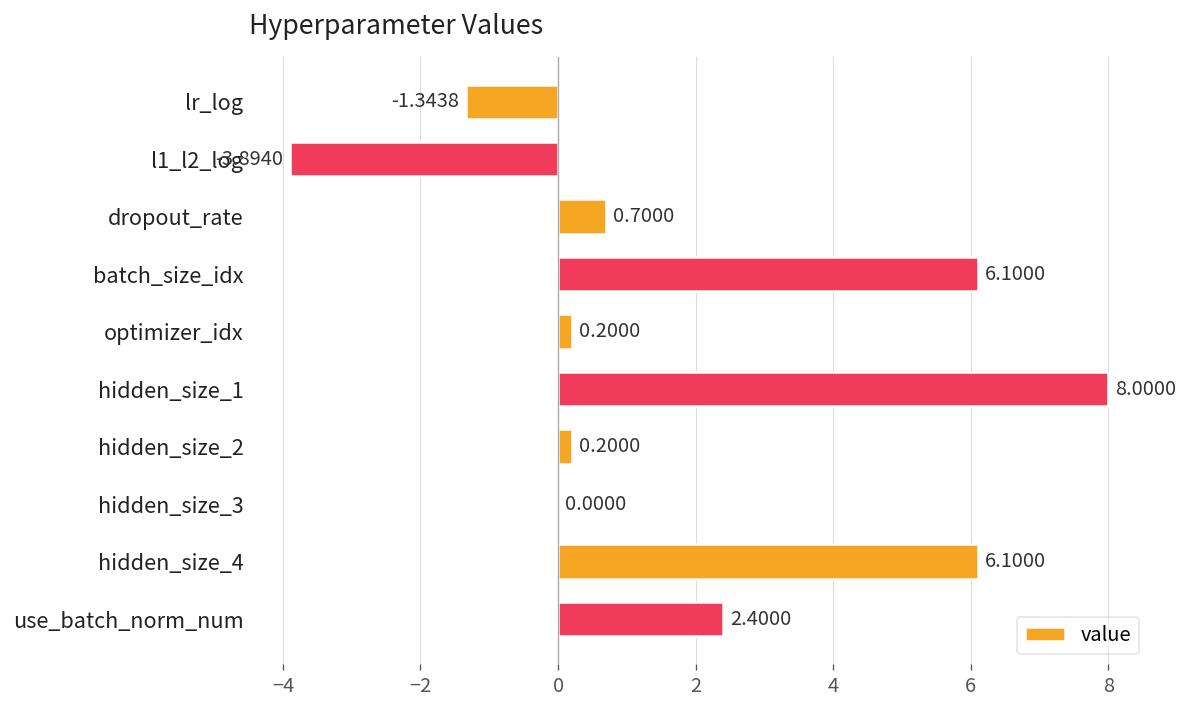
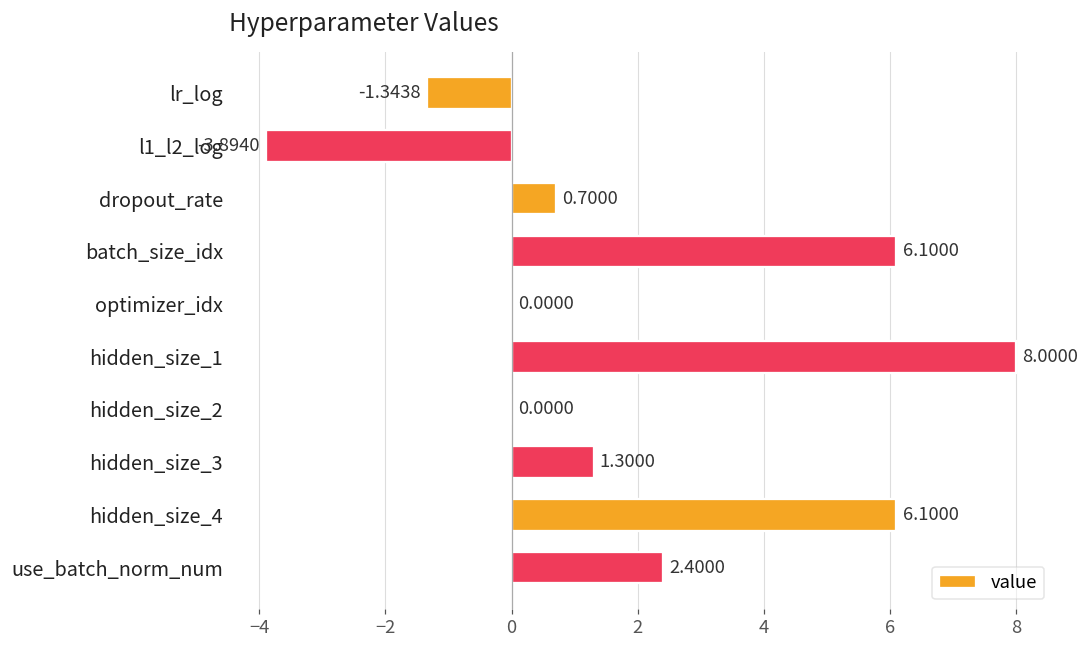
optimizer_idx: 0.2000 -> 0.0000
hidden_size_2: 0.2000 -> 0.0000
hidden_size_3: 0.0000 -> 1.3000
